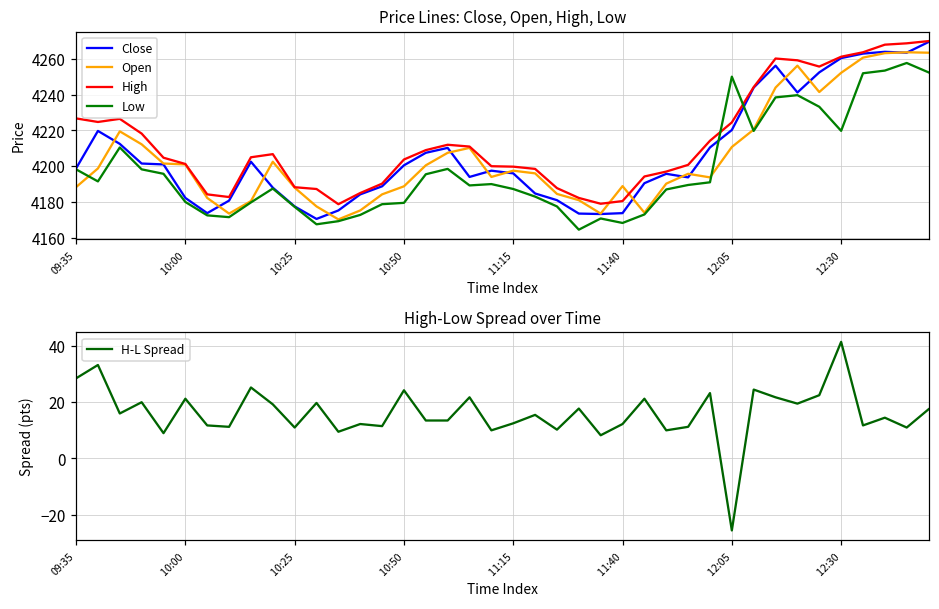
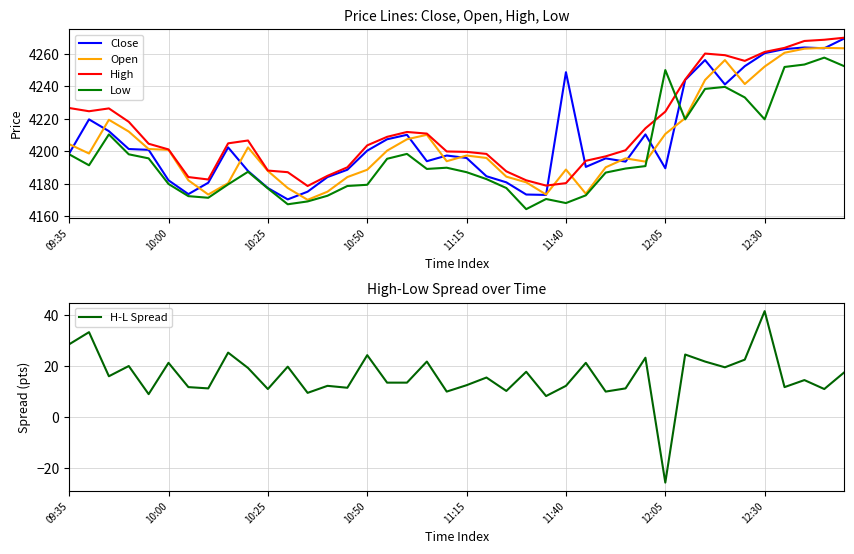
Price Lines: Close, Open, High, Low, Open, 09:35: 4188 -> 4205
Price Lines: Close, Open, High, Low, Close, 11:40: 4174 -> 4249
Price Lines: Close, Open, High, Low, Close, 12:05: 4220 -> 4190
